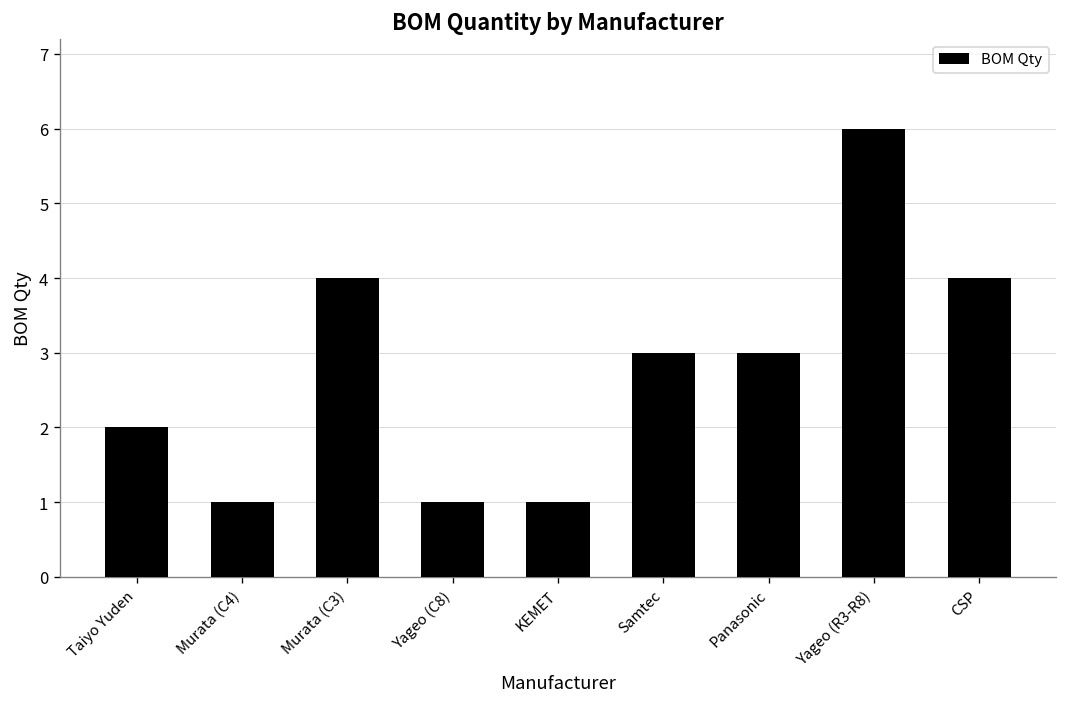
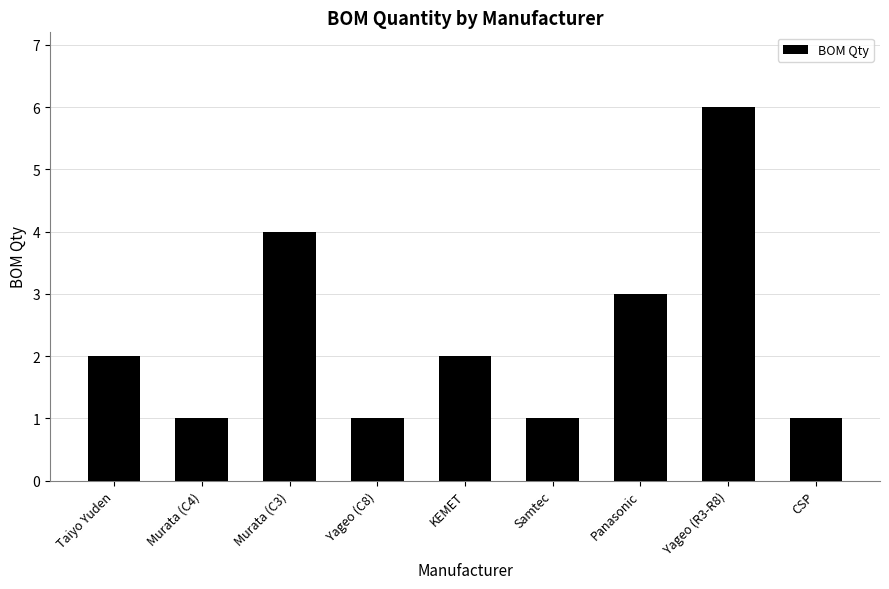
KEMET: 1 -> 2
Samtec: 3 -> 1
CSP: 4 -> 1
